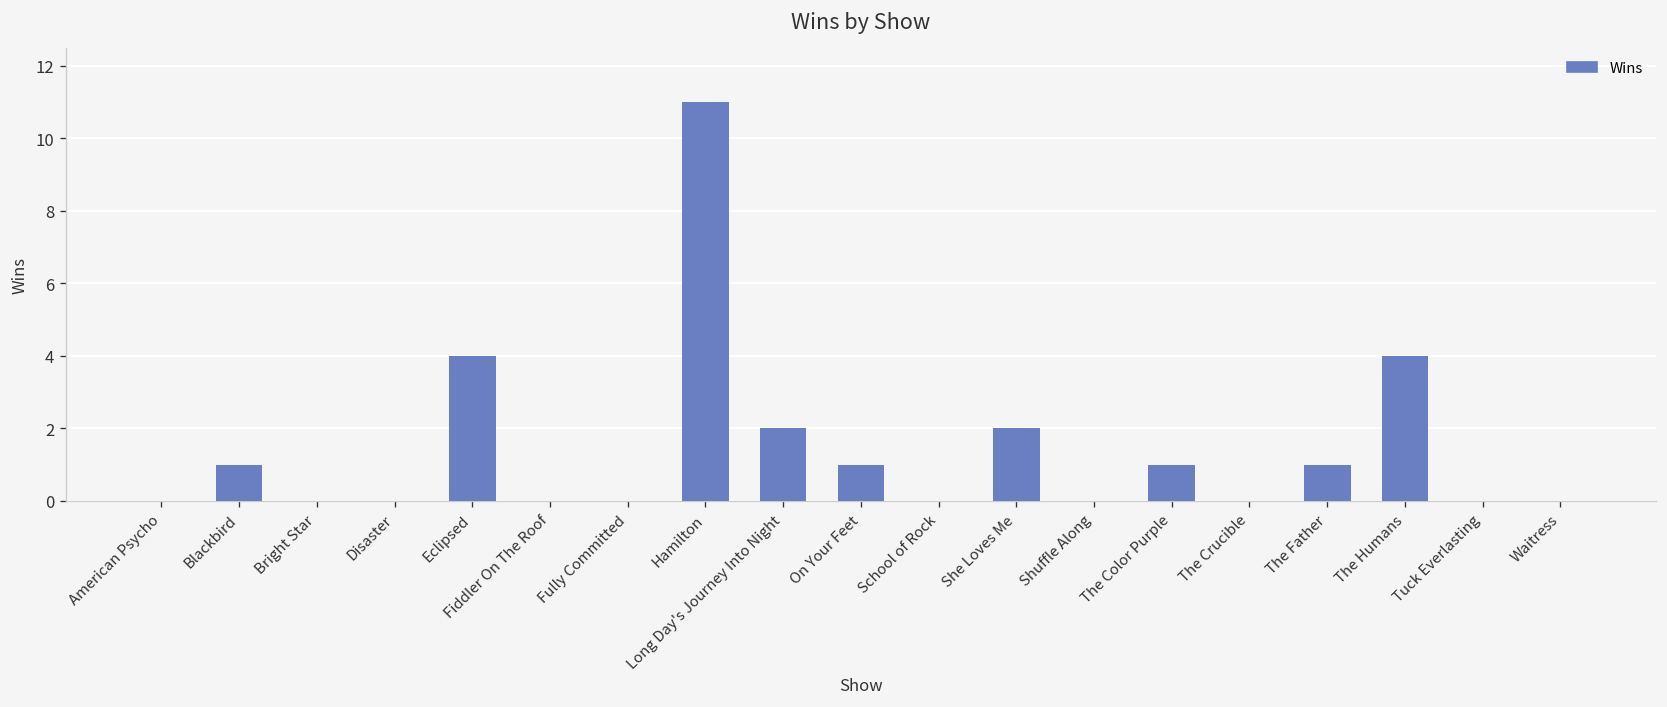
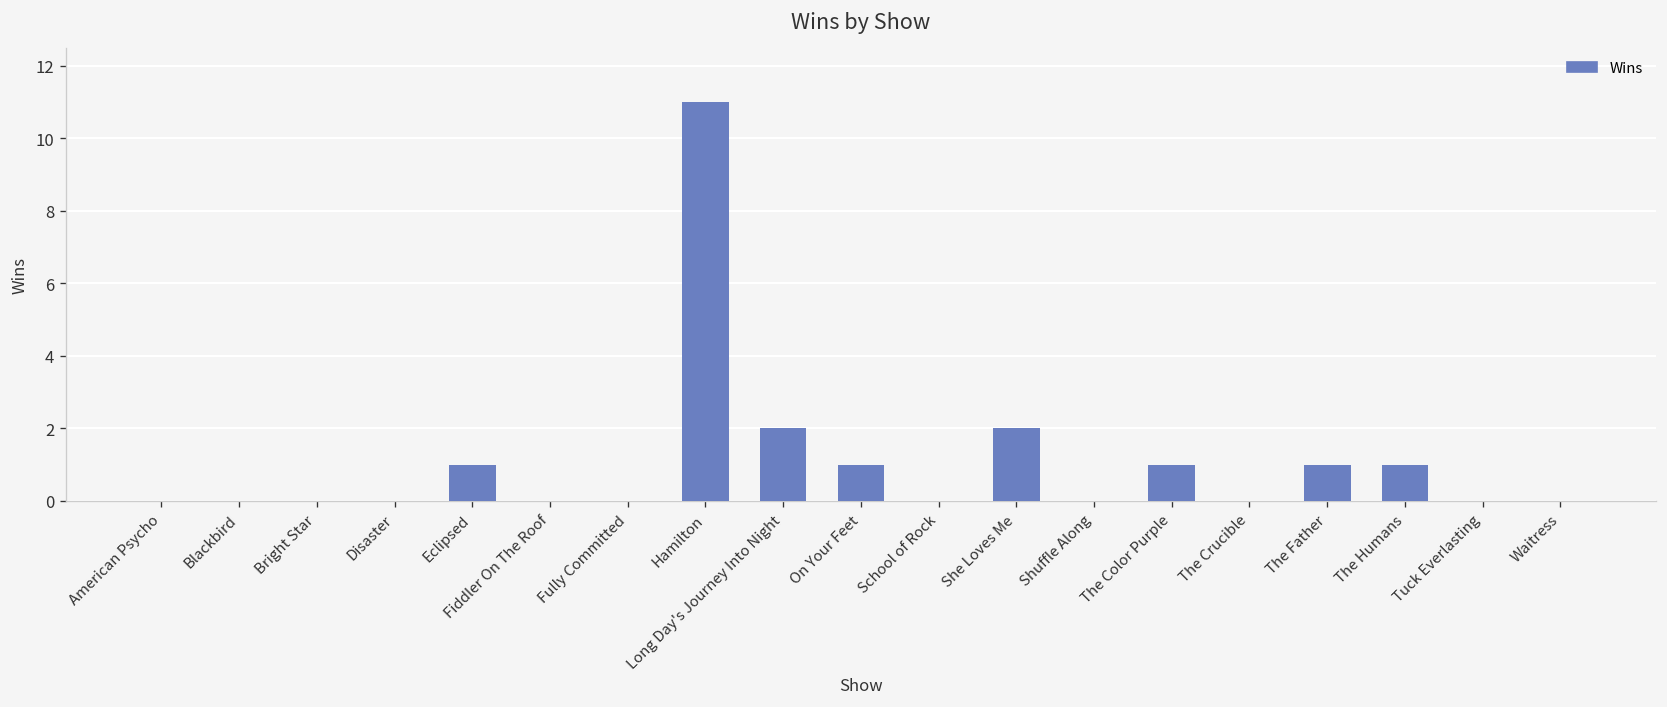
Blackbird: 1 -> 0
Eclipsed: 4 -> 1
The Humans: 4 -> 1
